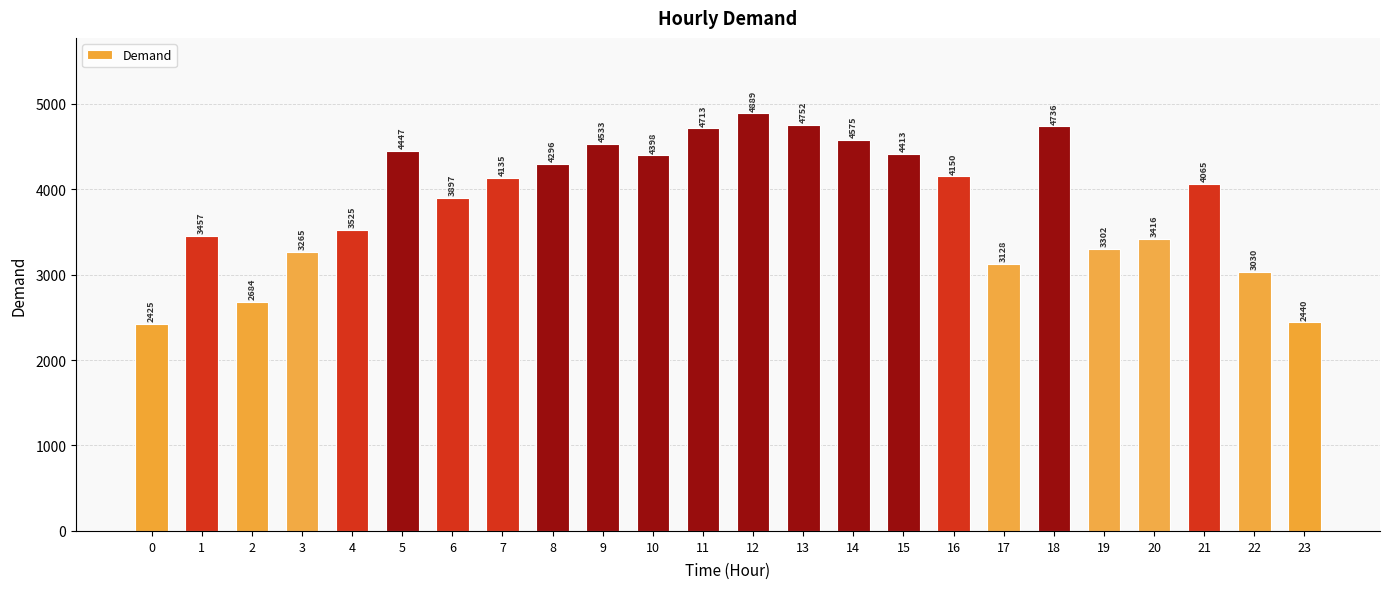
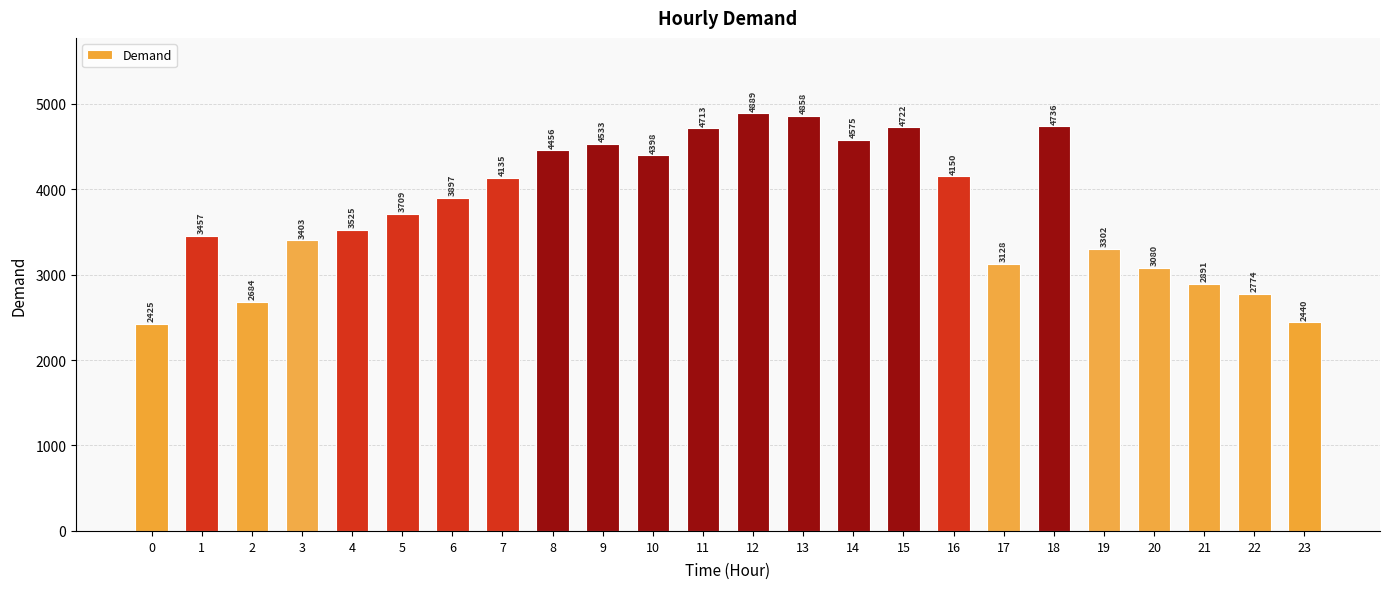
3: 3265 -> 3403
5: 4447 -> 3709
8: 4296 -> 4456
13: 4752 -> 4858
15: 4413 -> 4722
20: 3416 -> 3080
21: 4065 -> 2891
22: 3030 -> 2774
